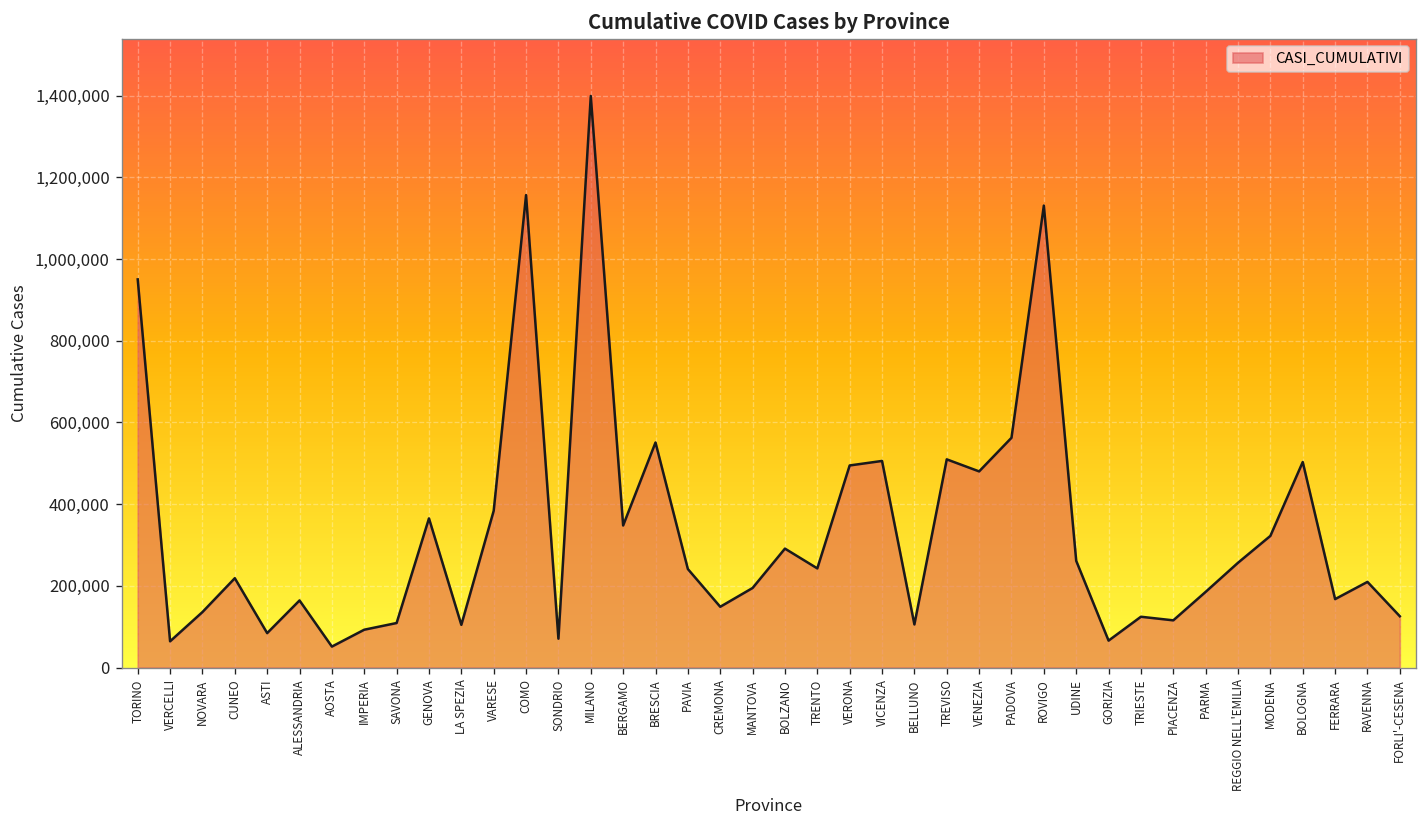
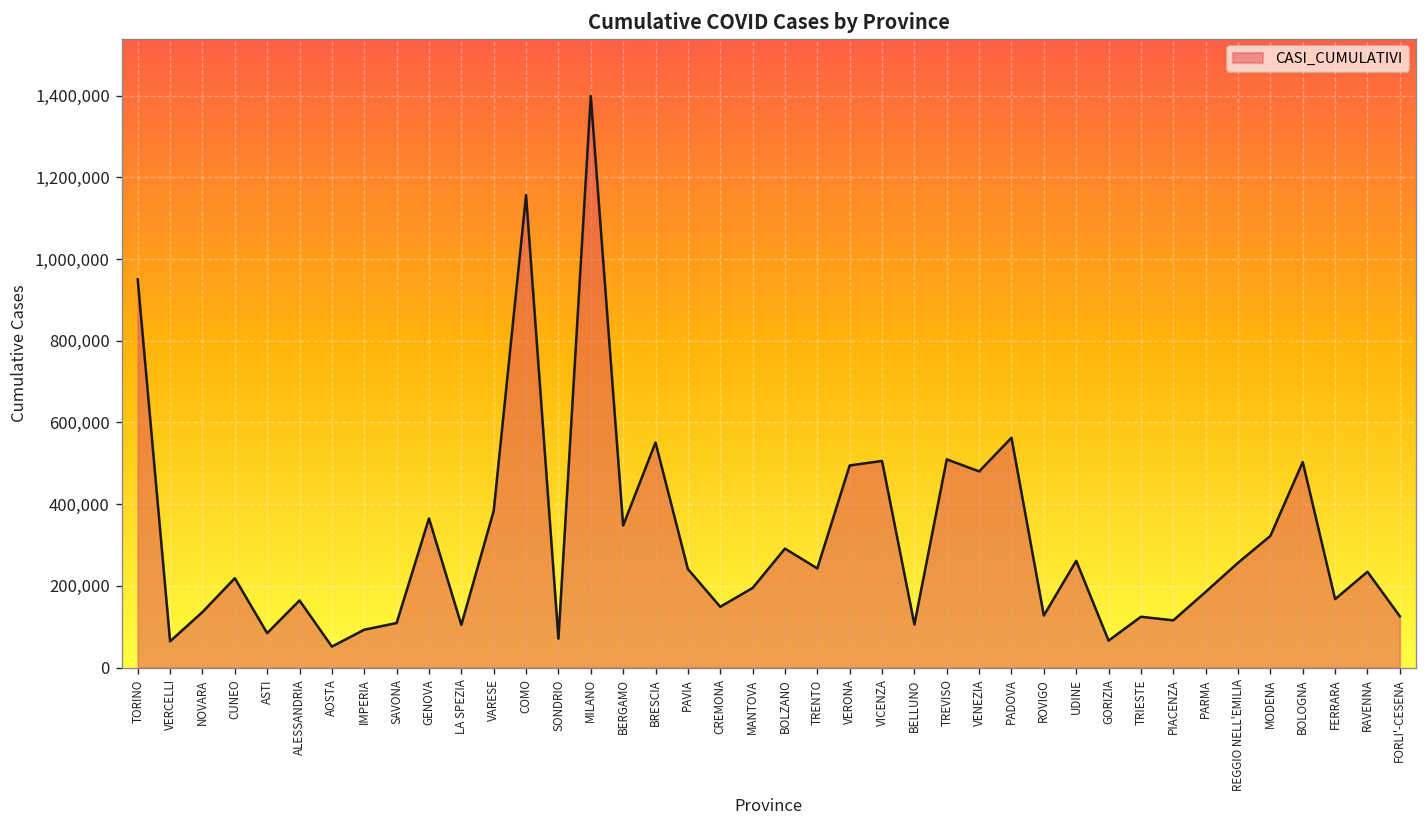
ROVIGO: 1,130,000 -> 130,000
RAVENNA: 210,000 -> 230,000
